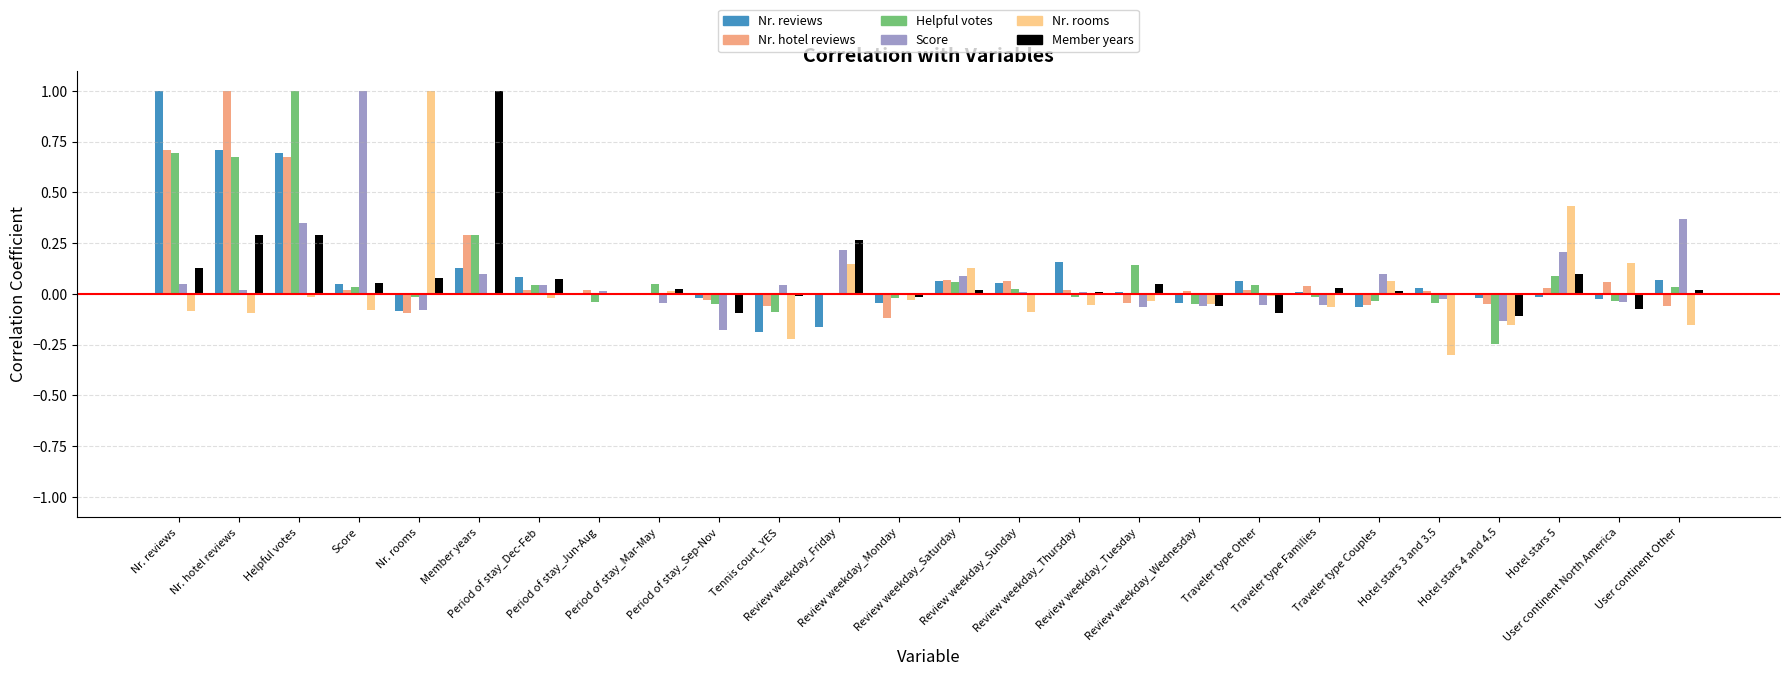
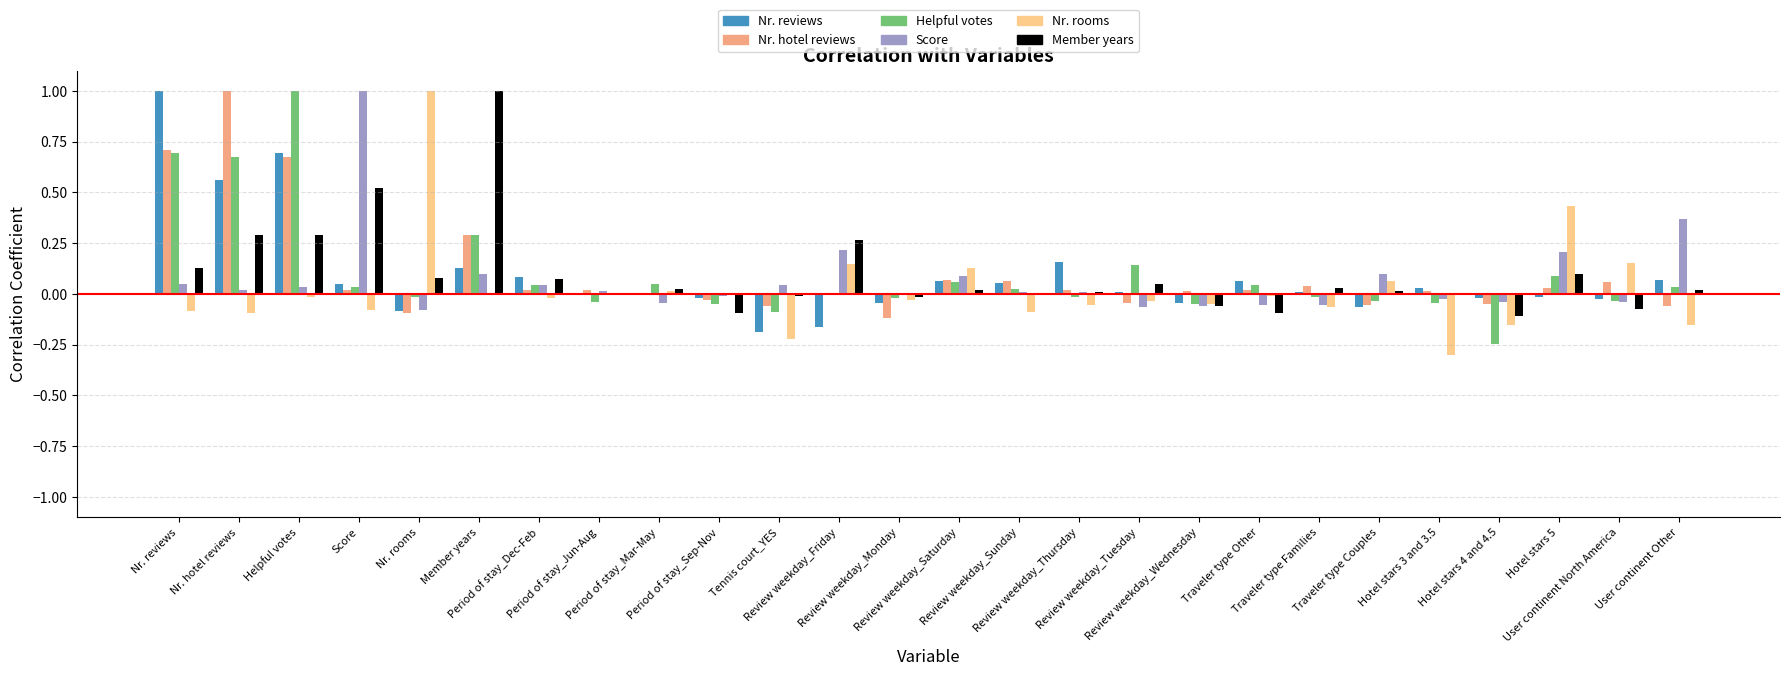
Nr. reviews, Nr. hotel reviews: 0.71 -> 0.56
Score, Helpful votes: 0.35 -> 0.03
Member years, Score: 0.05 -> 0.52
Score, Period of stay_Sep-Nov: -0.18 -> -0.01
Score, Hotel stars 4 and 4.5: -0.13 -> -0.04
